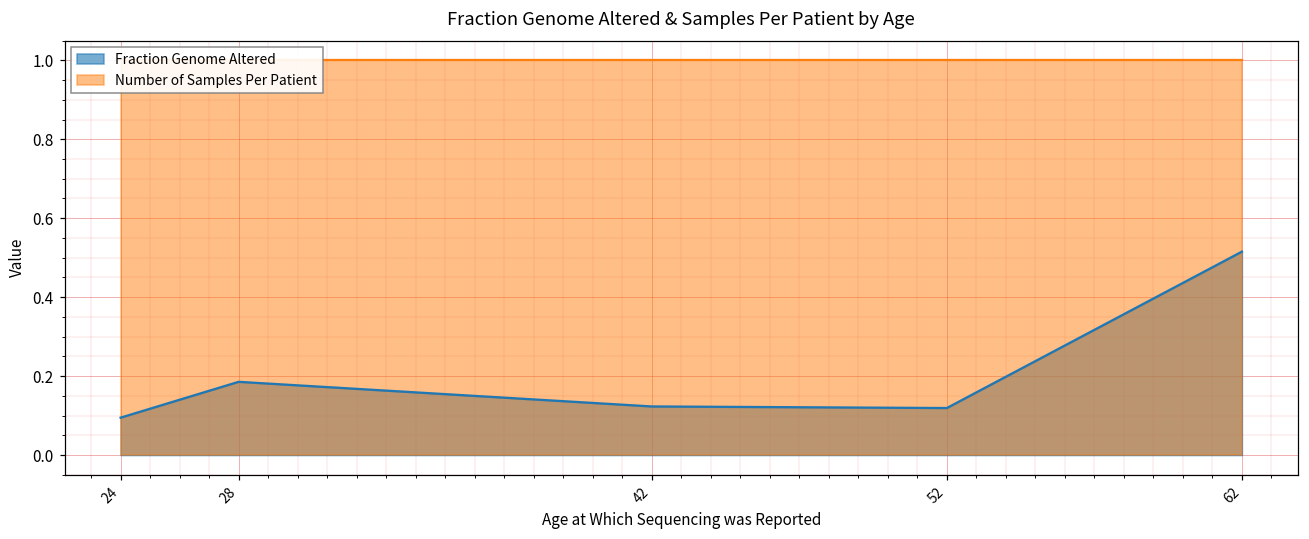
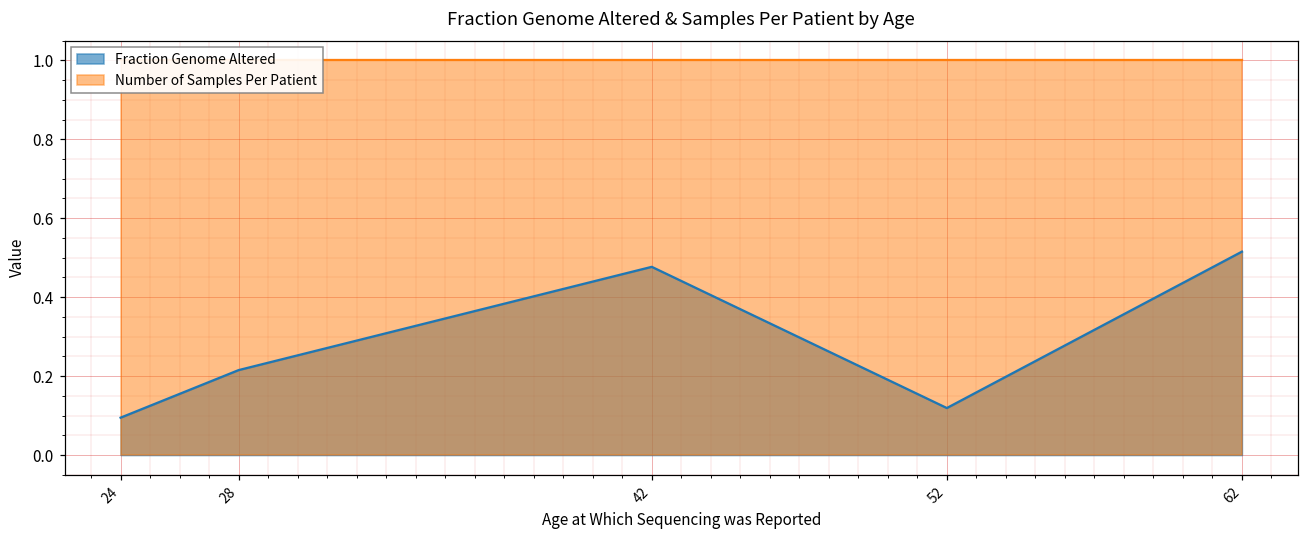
Fraction Genome Altered, 28: 0.19 -> 0.22
Fraction Genome Altered, 42: 0.12 -> 0.48
